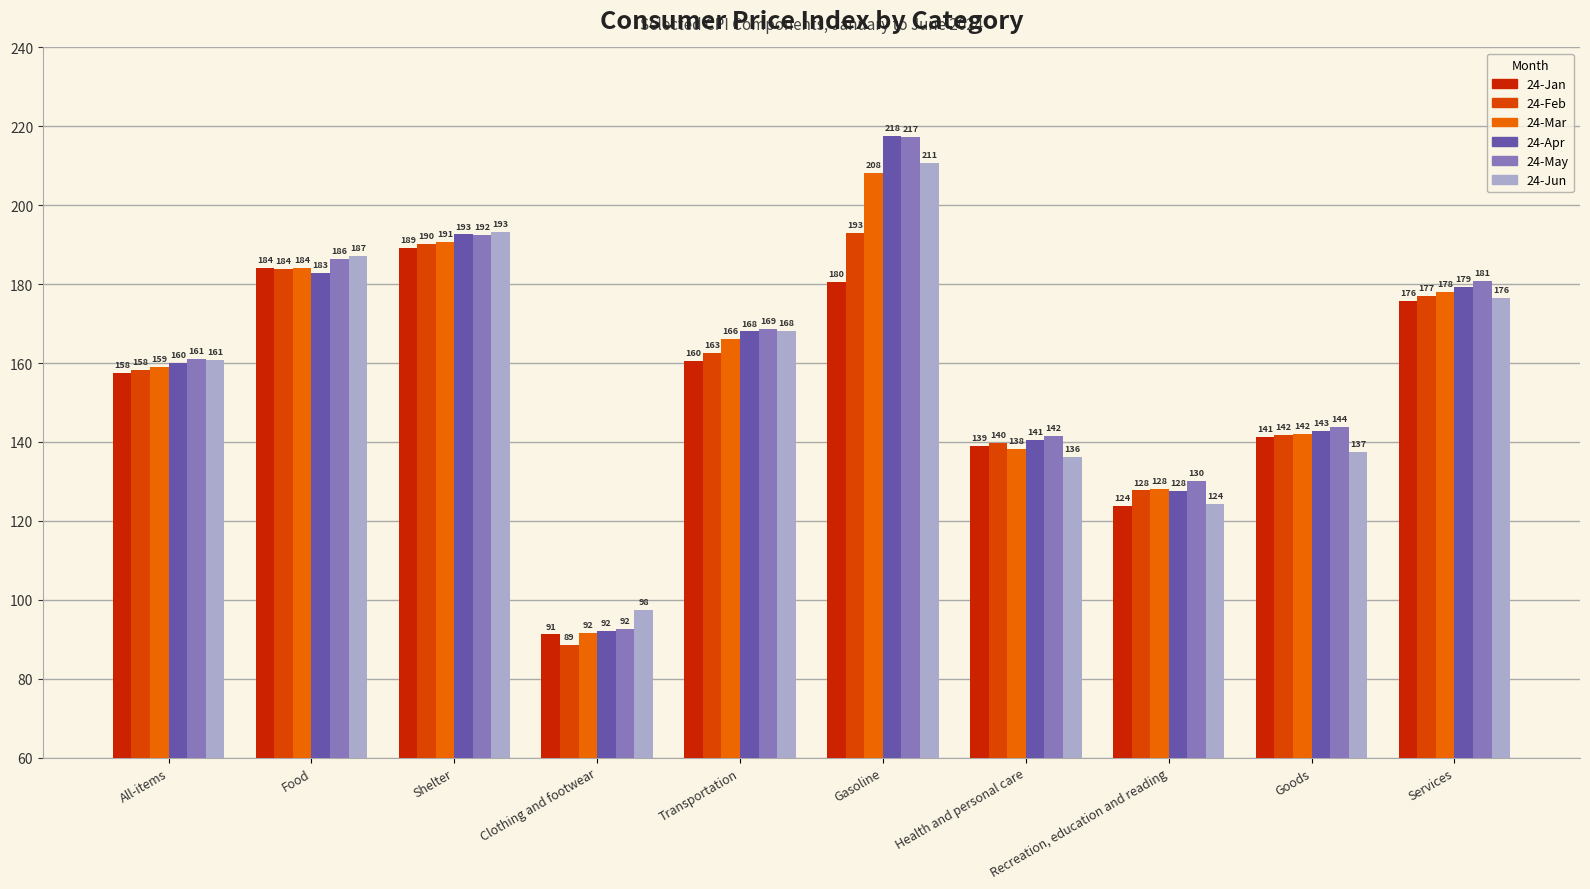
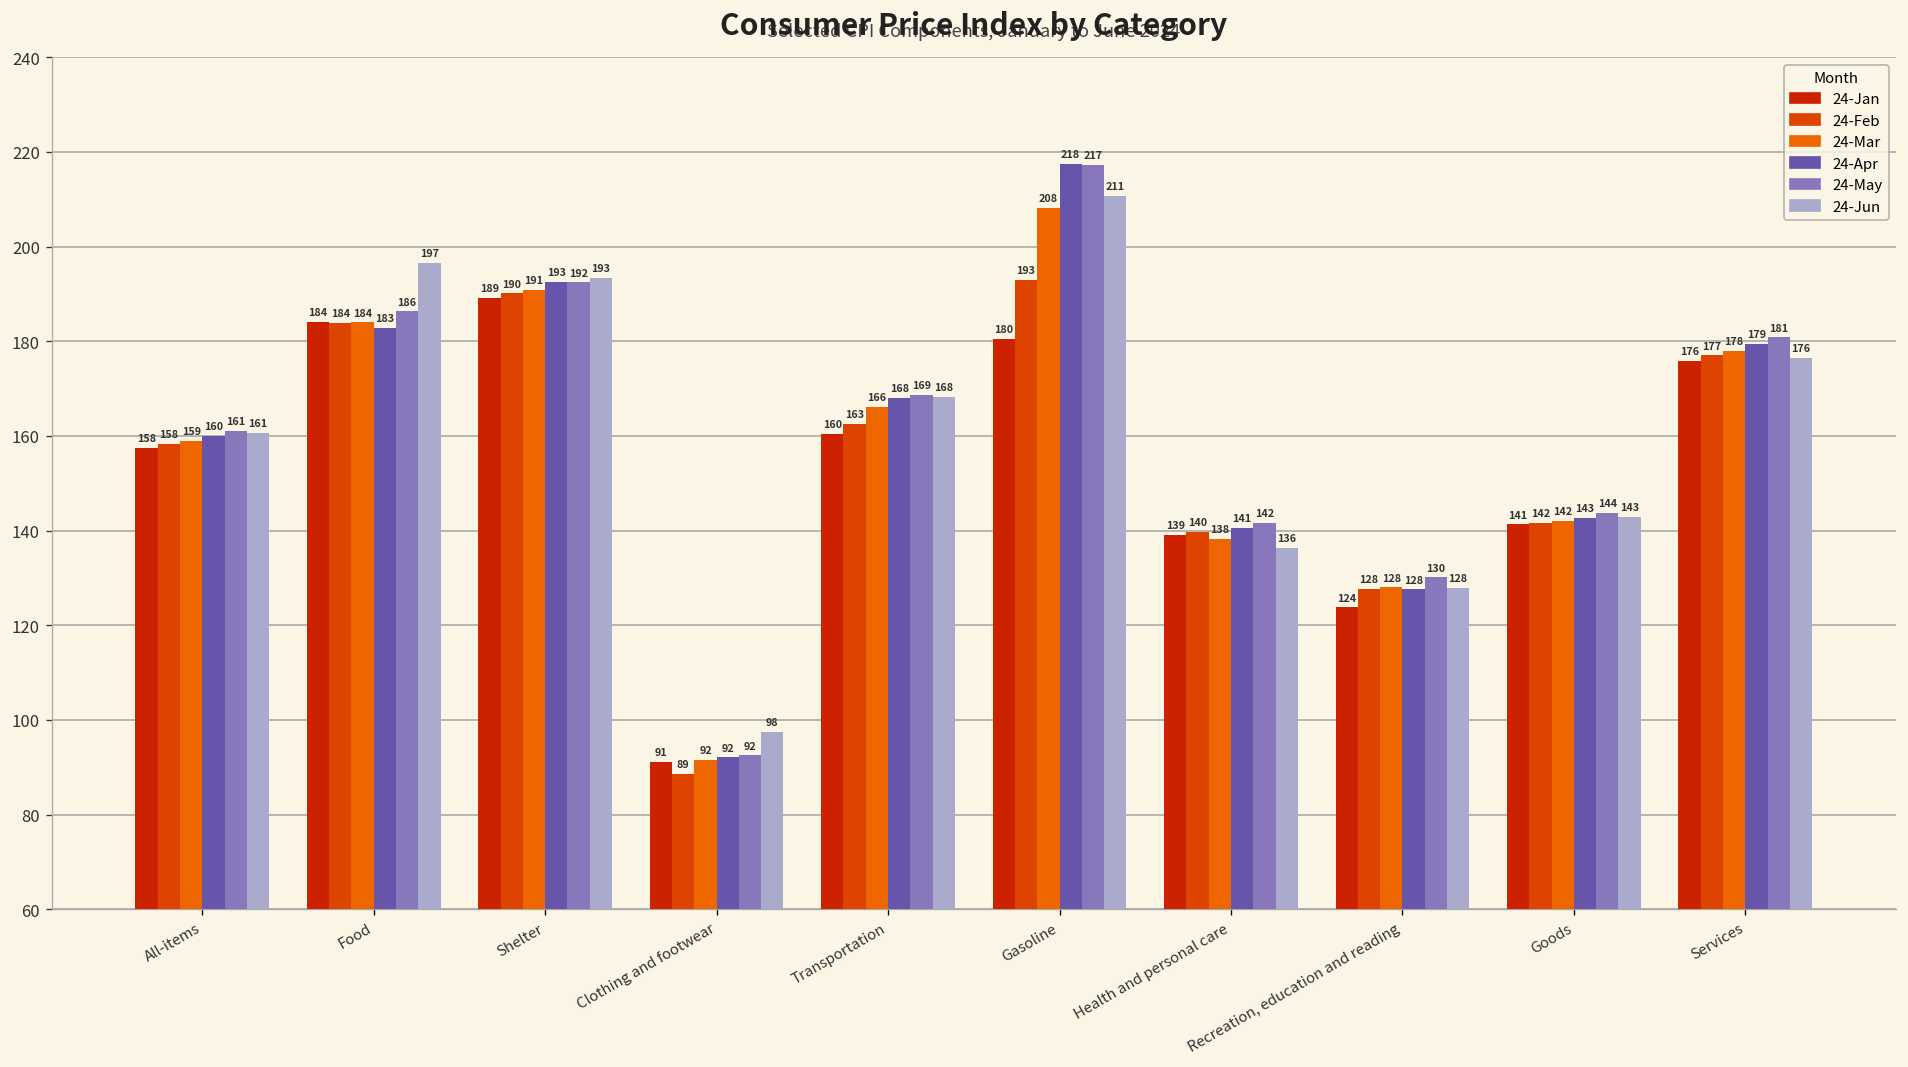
24-Jun, Food: 187 -> 197
24-Jun, Recreation, education and reading: 124 -> 128
24-Jun, Goods: 137 -> 143
